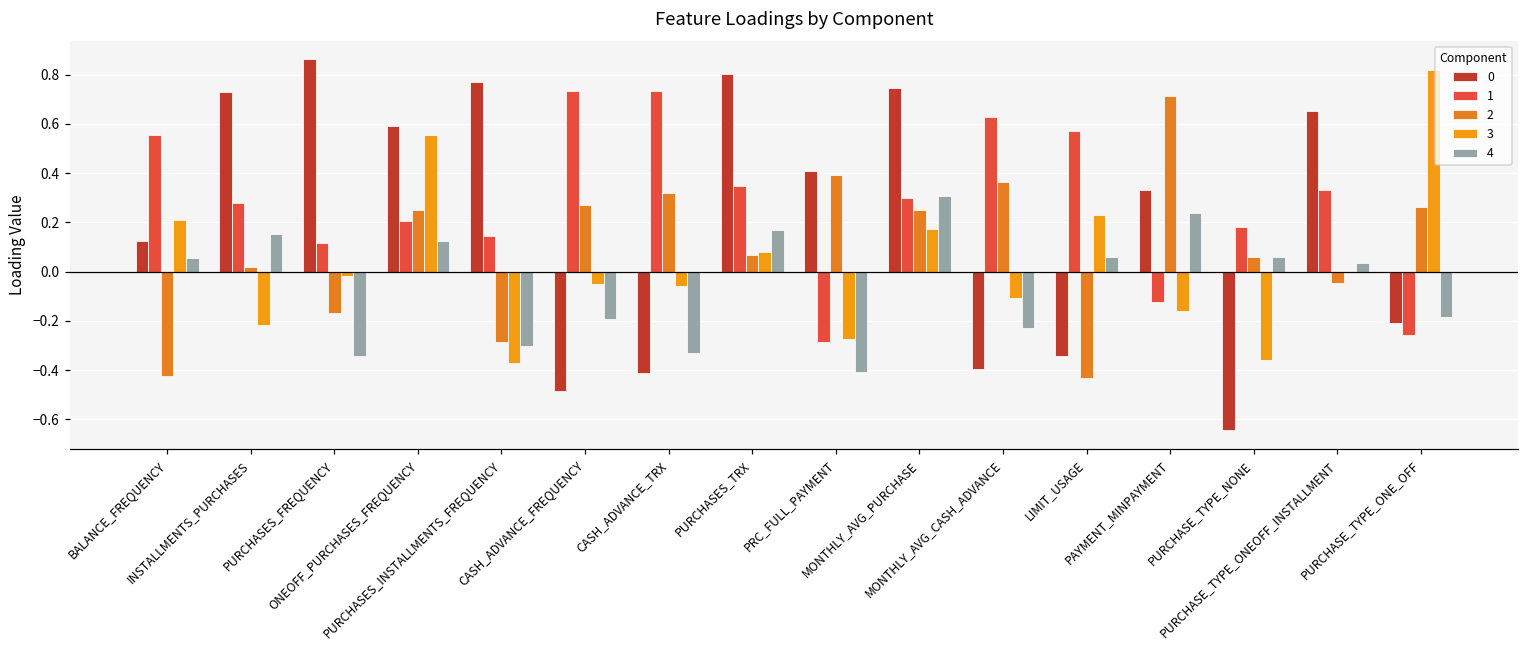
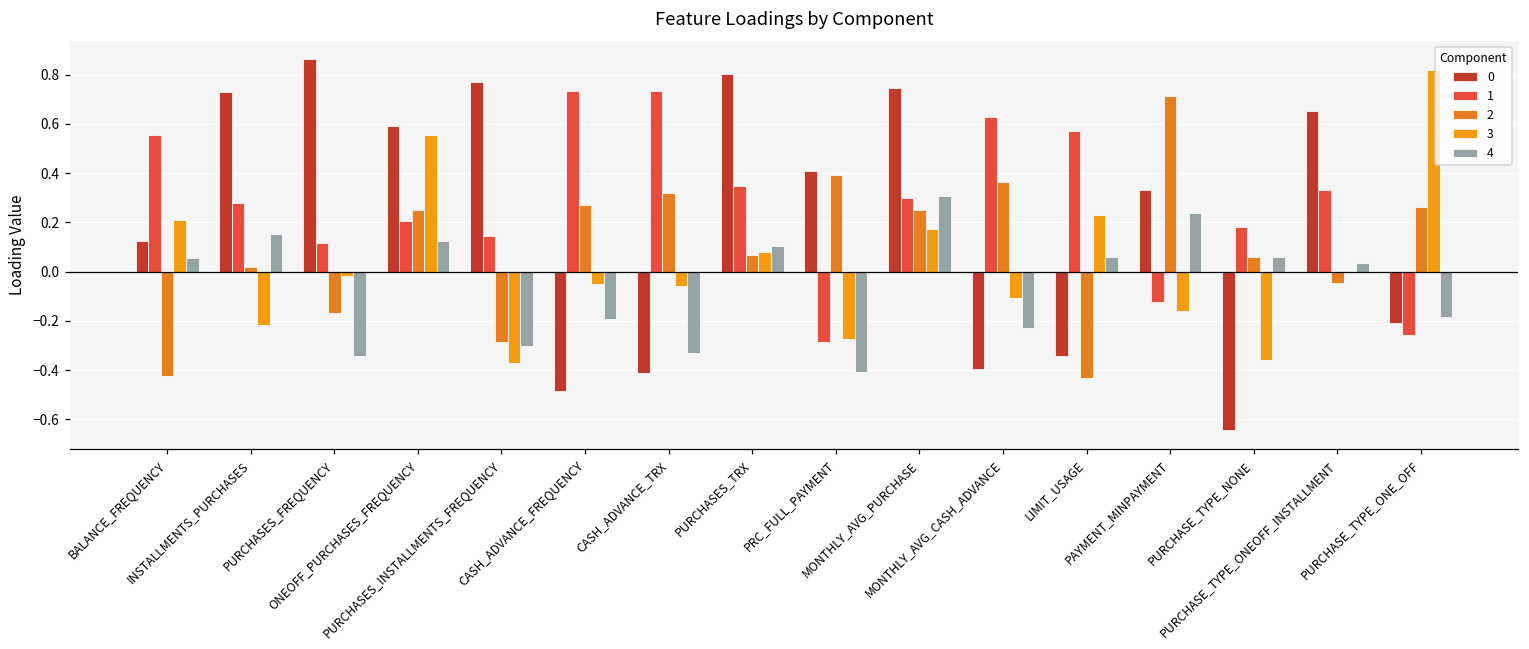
4, PURCHASES_TRX: 0.17 -> 0.10
